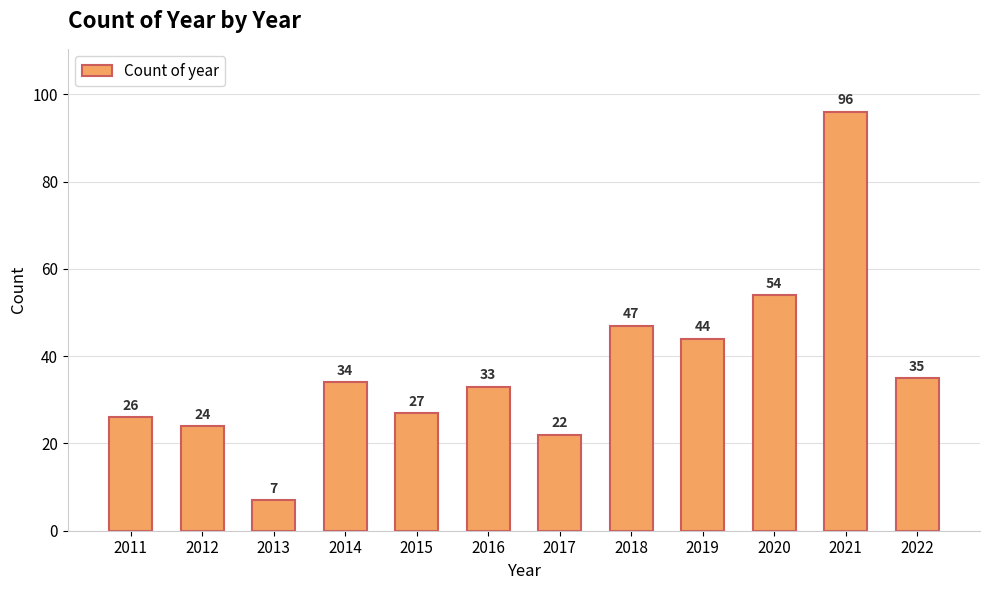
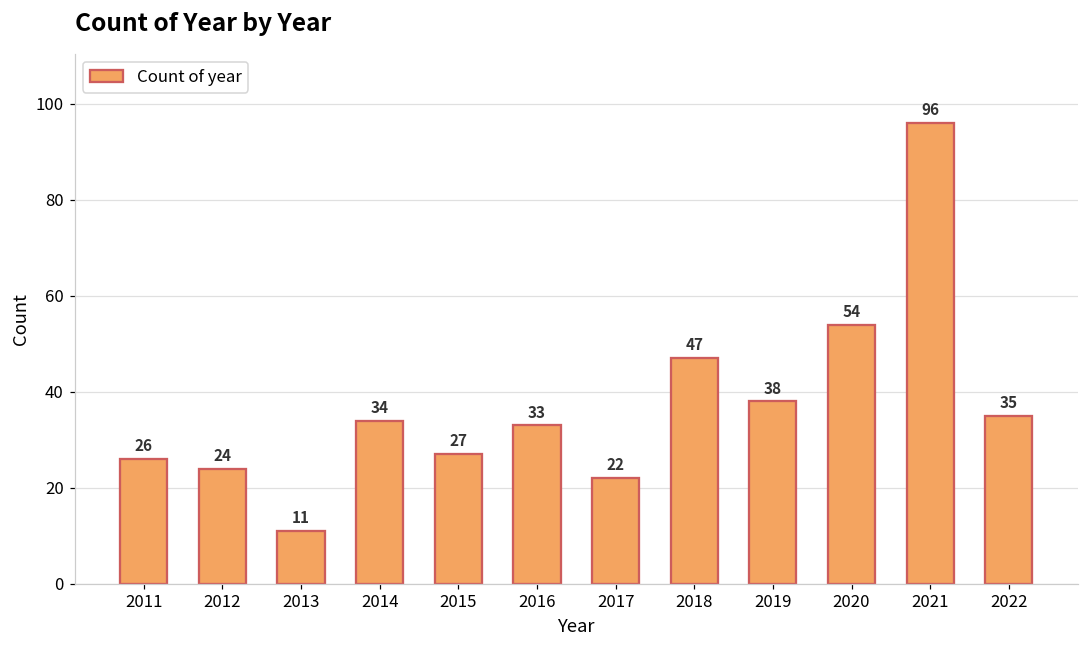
2013: 7 -> 11
2019: 44 -> 38
